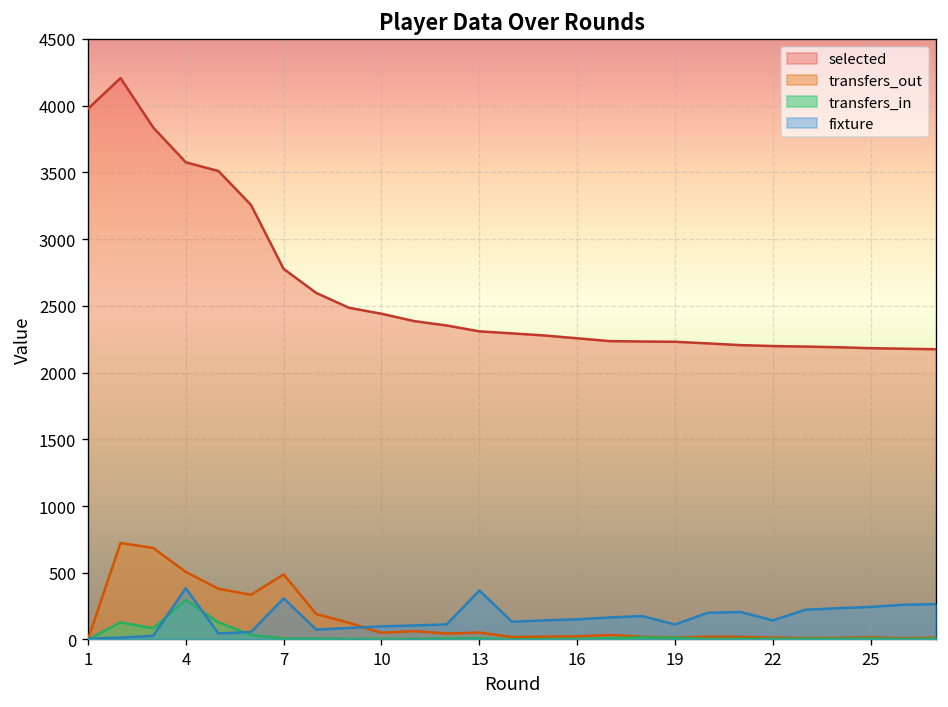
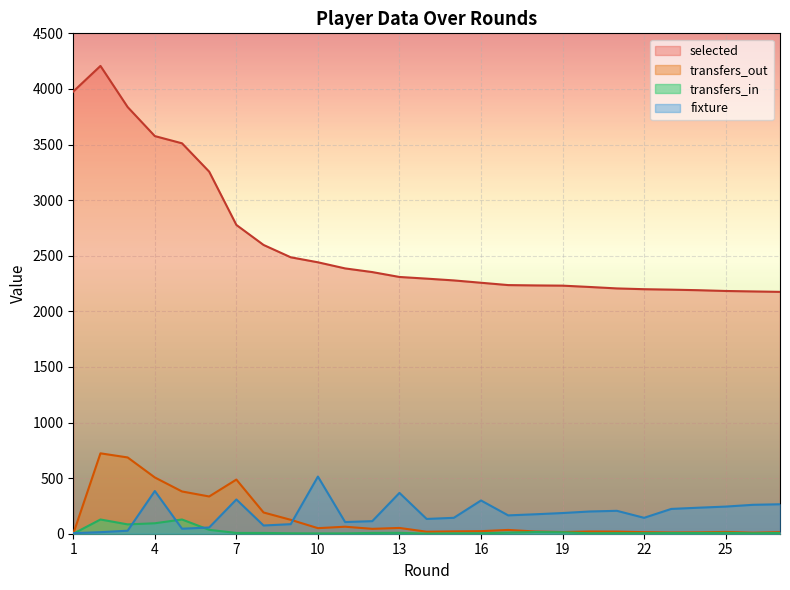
transfers_in, 4: 300 -> 90
fixture, 10: 100 -> 510
fixture, 16: 150 -> 300
fixture, 19: 110 -> 190
